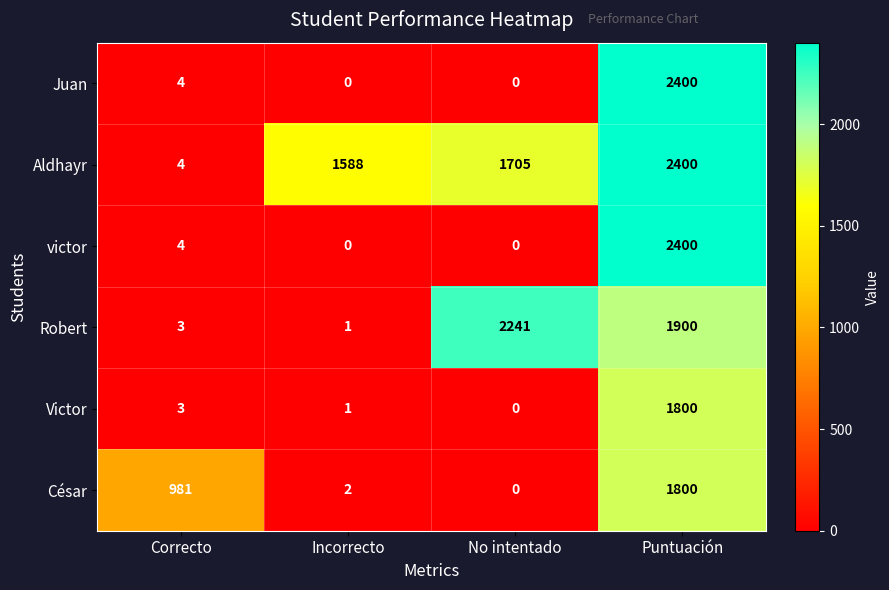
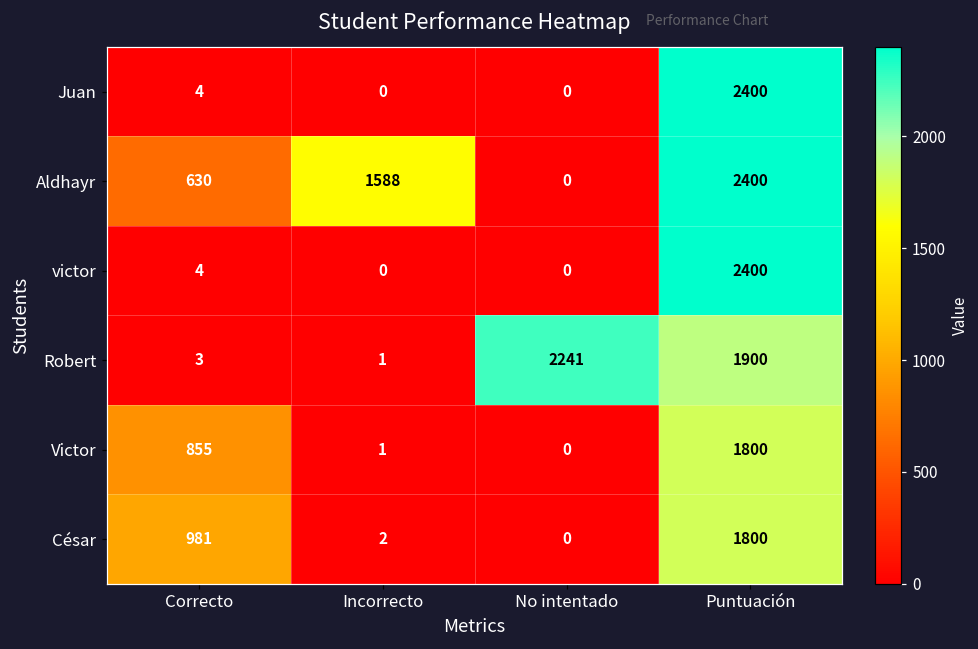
Aldhayr, Correcto: 4 -> 630
Aldhayr, No intentado: 1705 -> 0
Victor, Correcto: 3 -> 855
